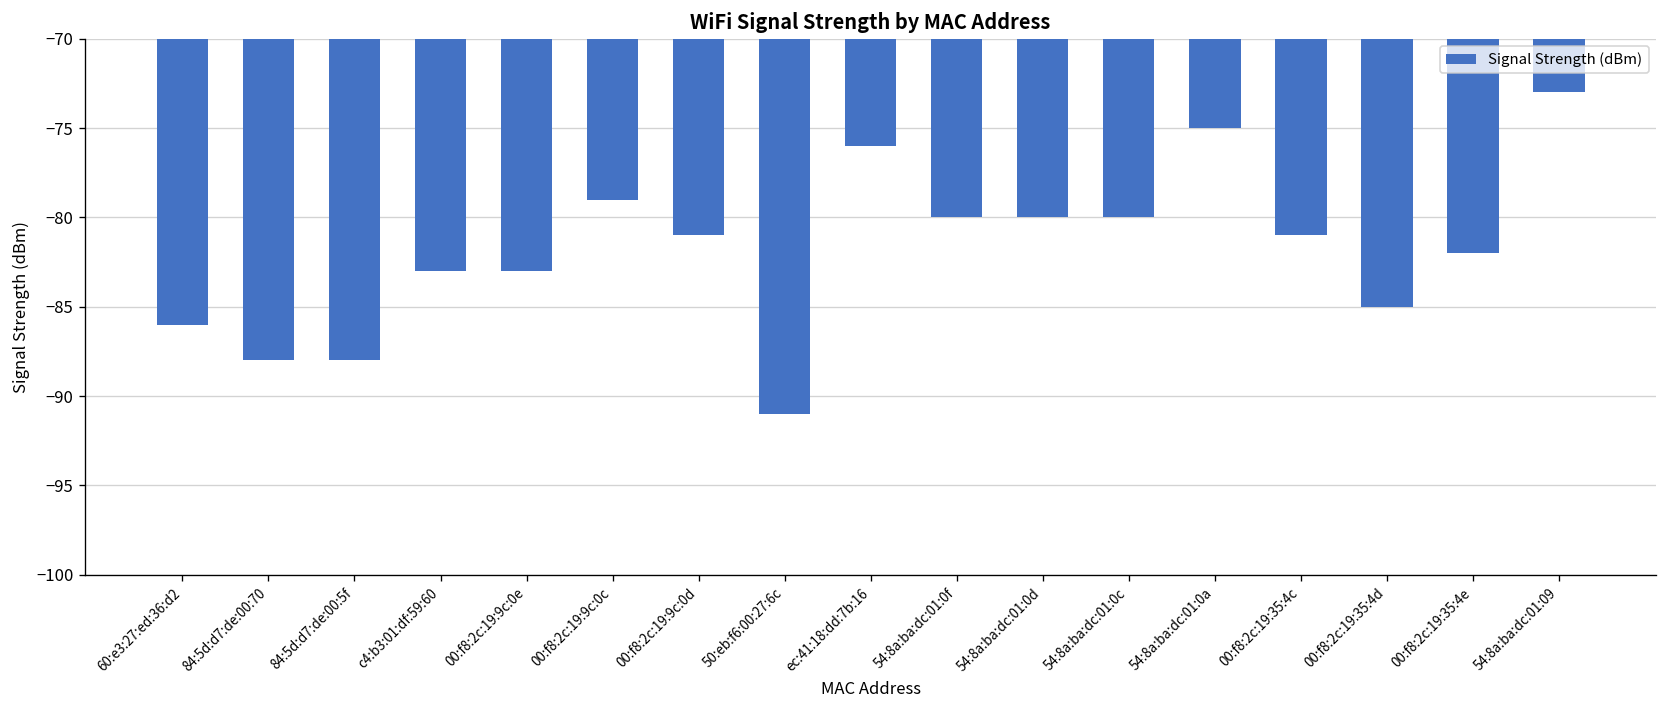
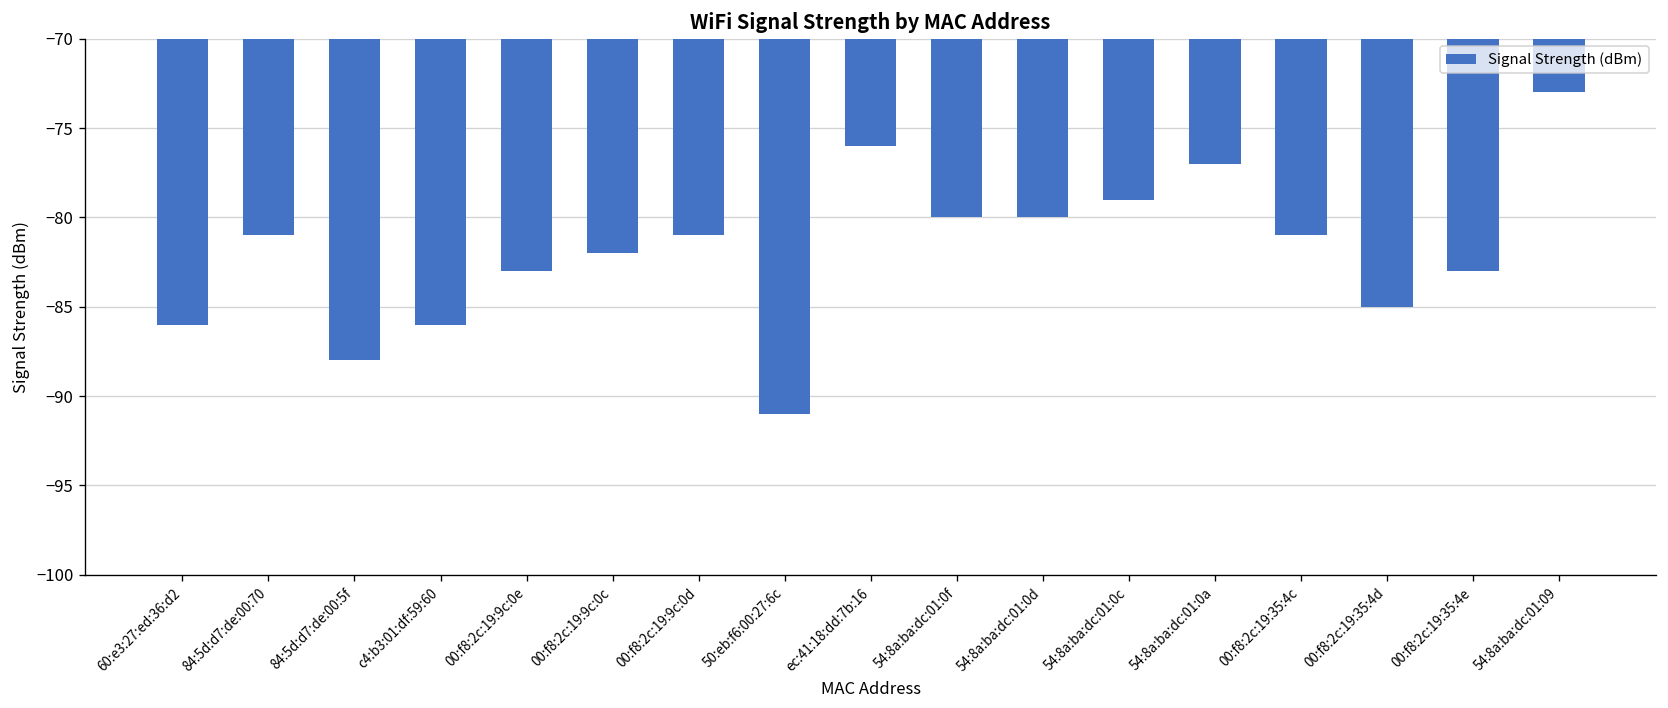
84:5d:d7:de:00:70: -88 -> -81
c4:b3:01:df:59:60: -83 -> -86
00:f8:2c:19:9c:0c: -79 -> -82
54:8a:ba:dc:01:0c: -80 -> -79
54:8a:ba:dc:01:0a: -75 -> -77
00:f8:2c:19:35:4e: -82 -> -83
